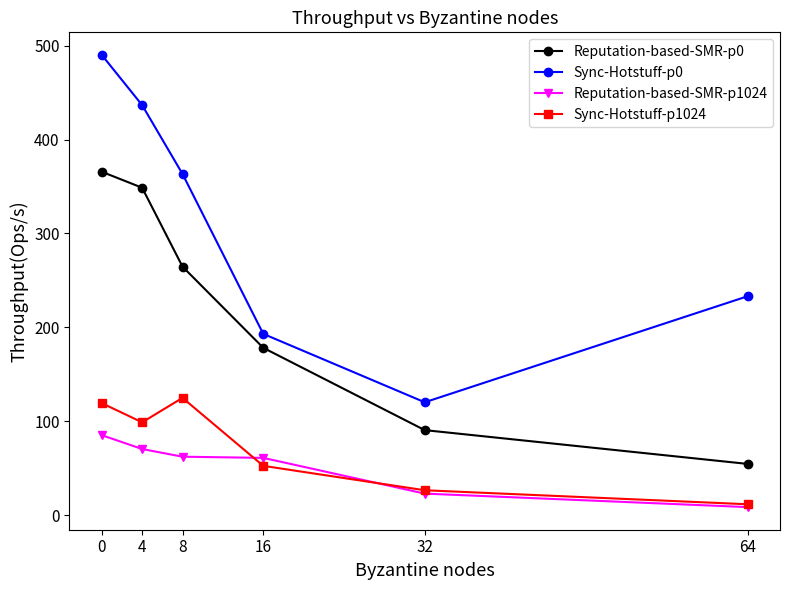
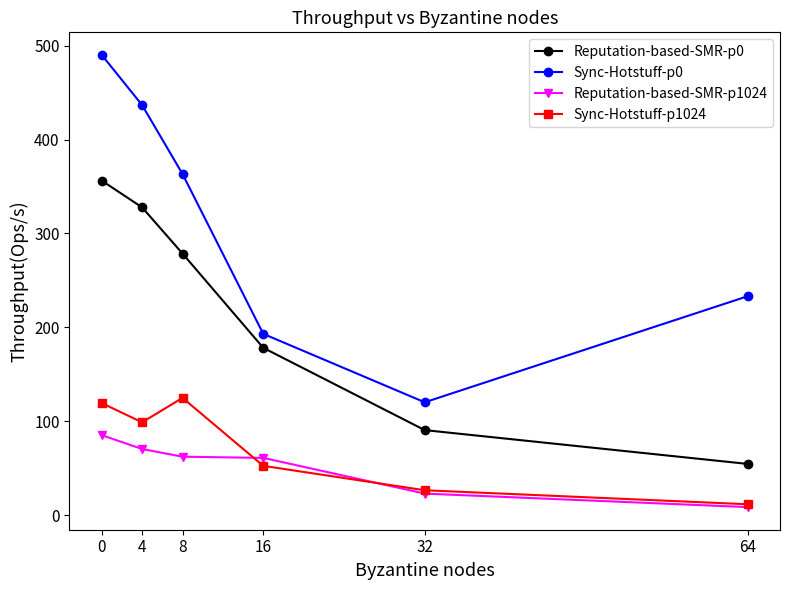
Reputation-based-SMR-p0, 0: 370 -> 360
Reputation-based-SMR-p0, 4: 350 -> 330
Reputation-based-SMR-p0, 8: 260 -> 280
